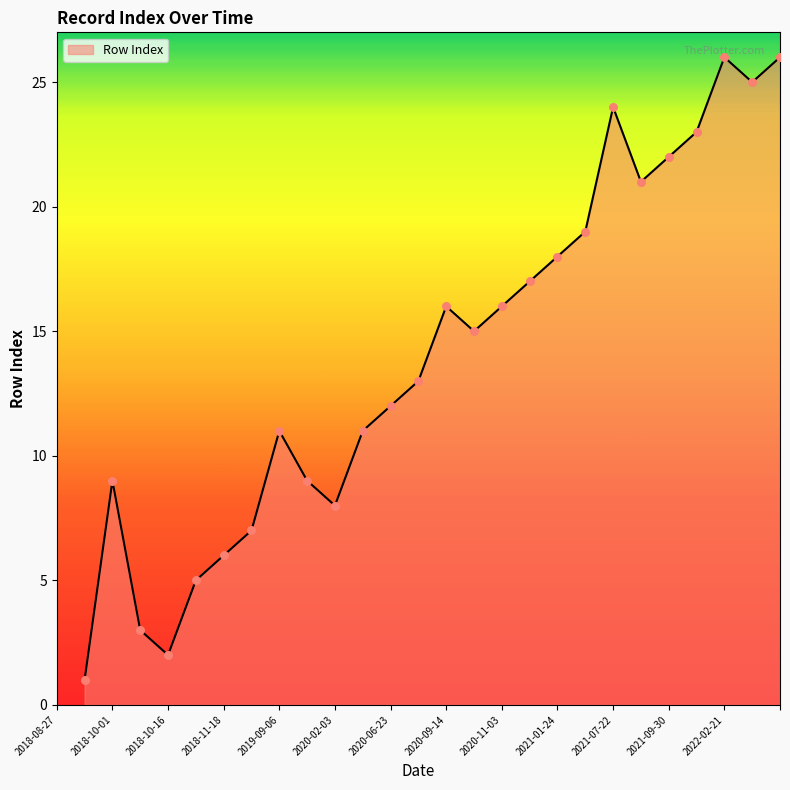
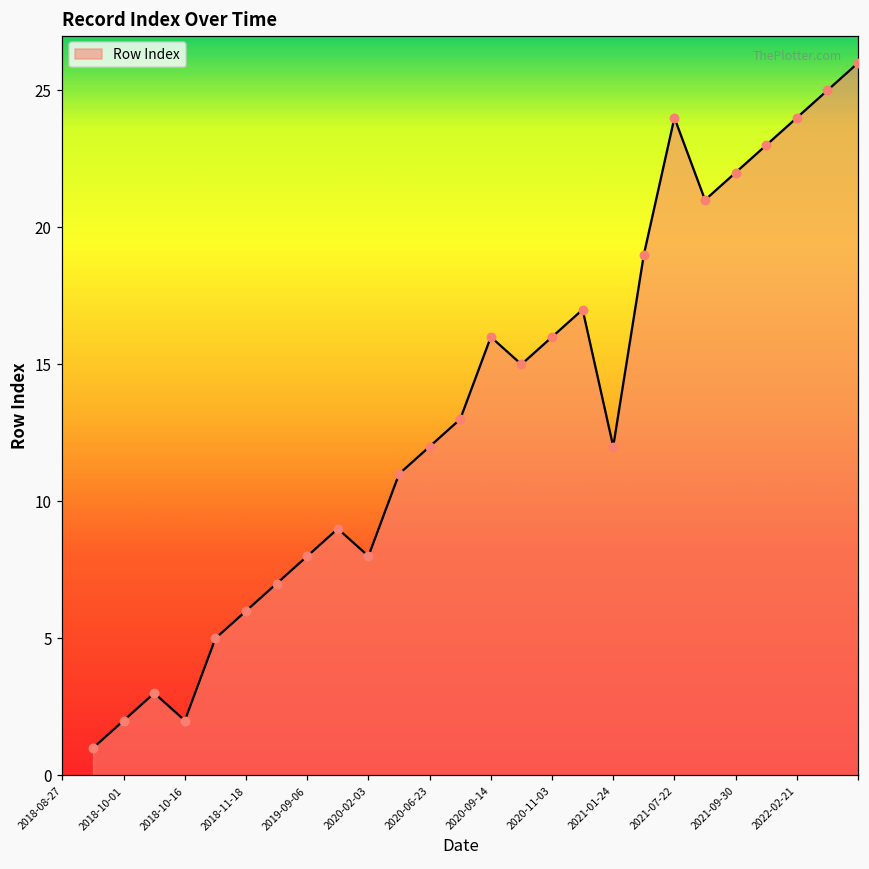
2018-10-01: 9 -> 2
2019-09-06: 11 -> 8
2021-01-24: 18 -> 12
2022-02-21: 26 -> 24
